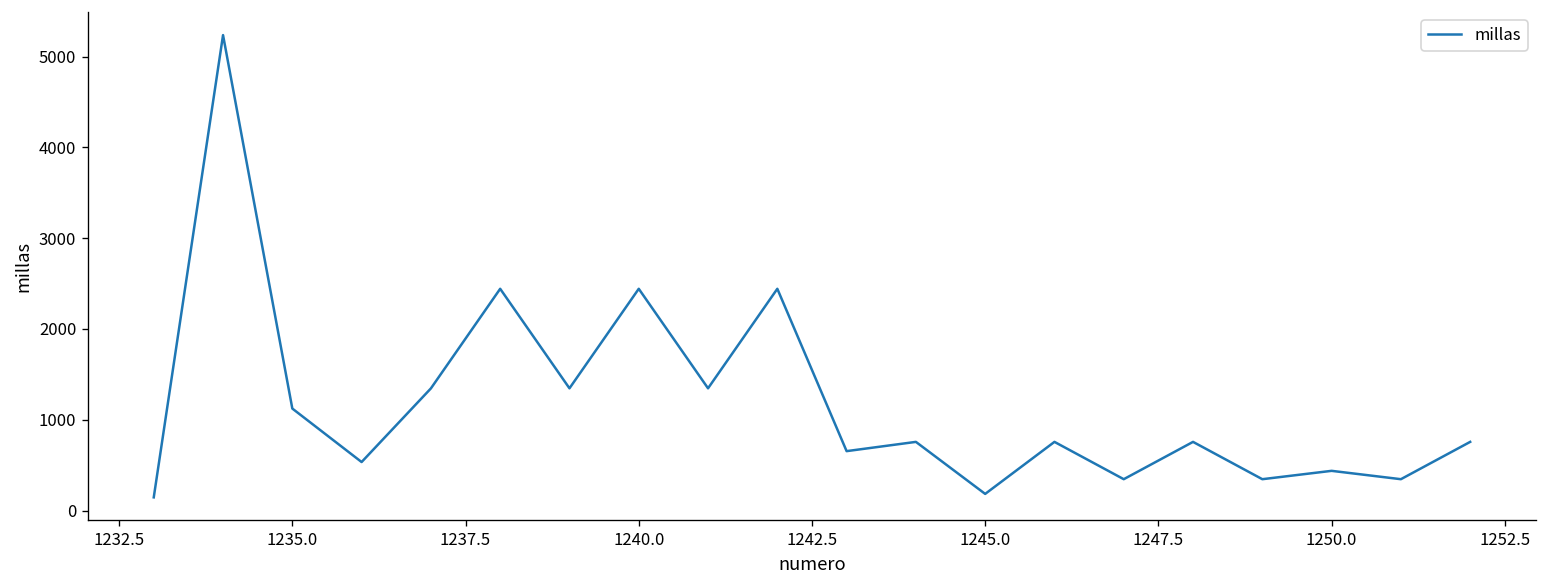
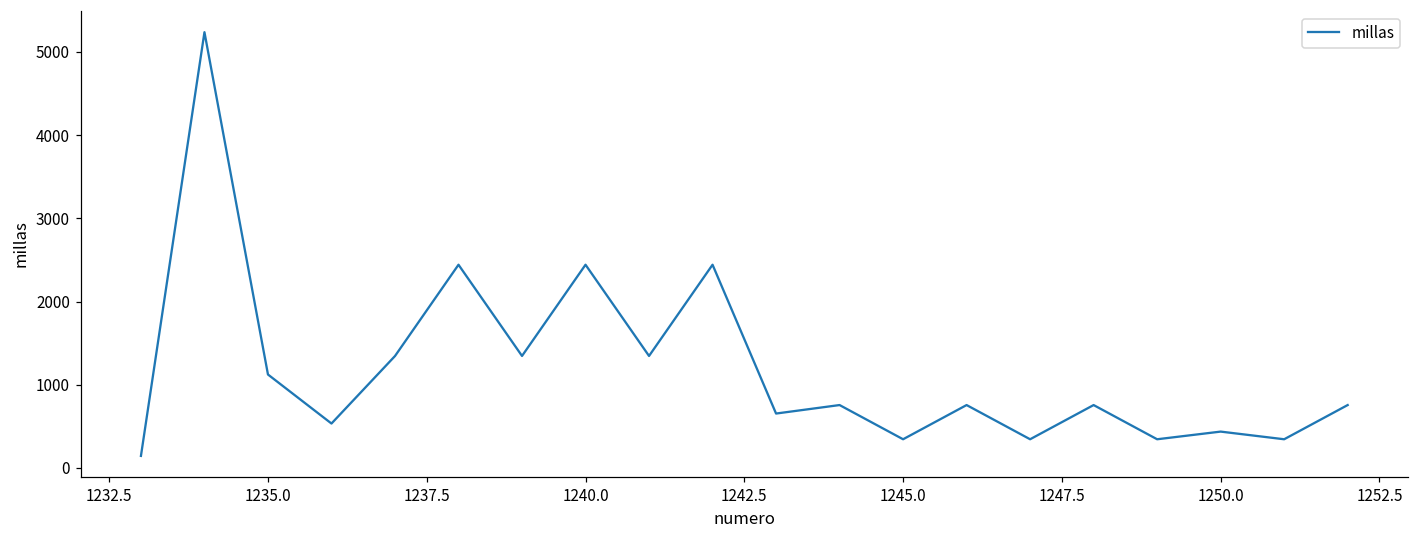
1245.0: 200 -> 300
